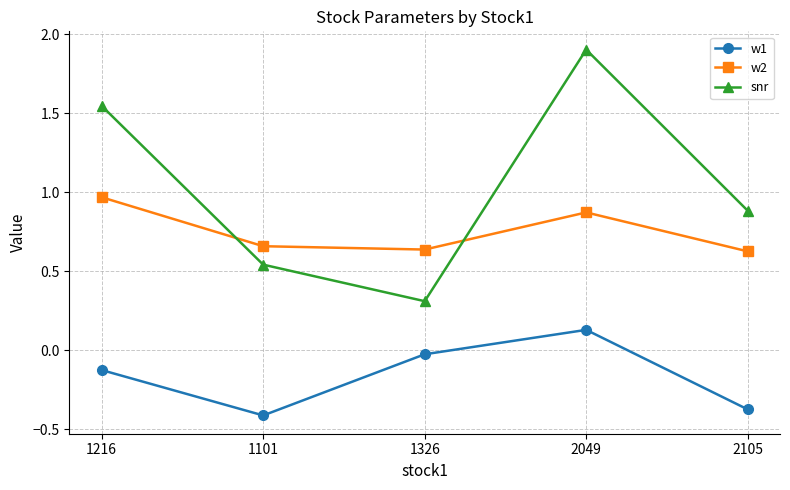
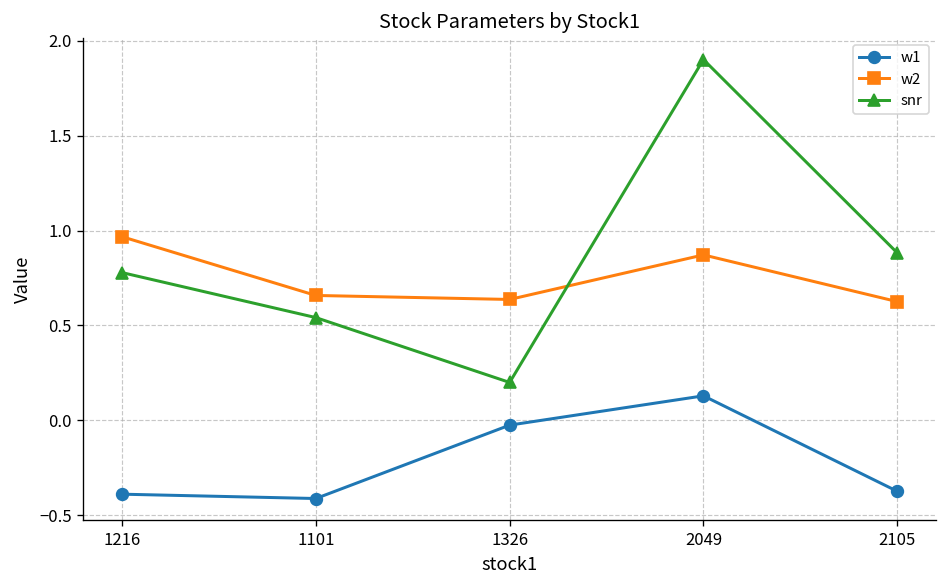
w1, 1216: -0.13 -> -0.39
snr, 1216: 1.55 -> 0.78
snr, 1326: 0.31 -> 0.20
